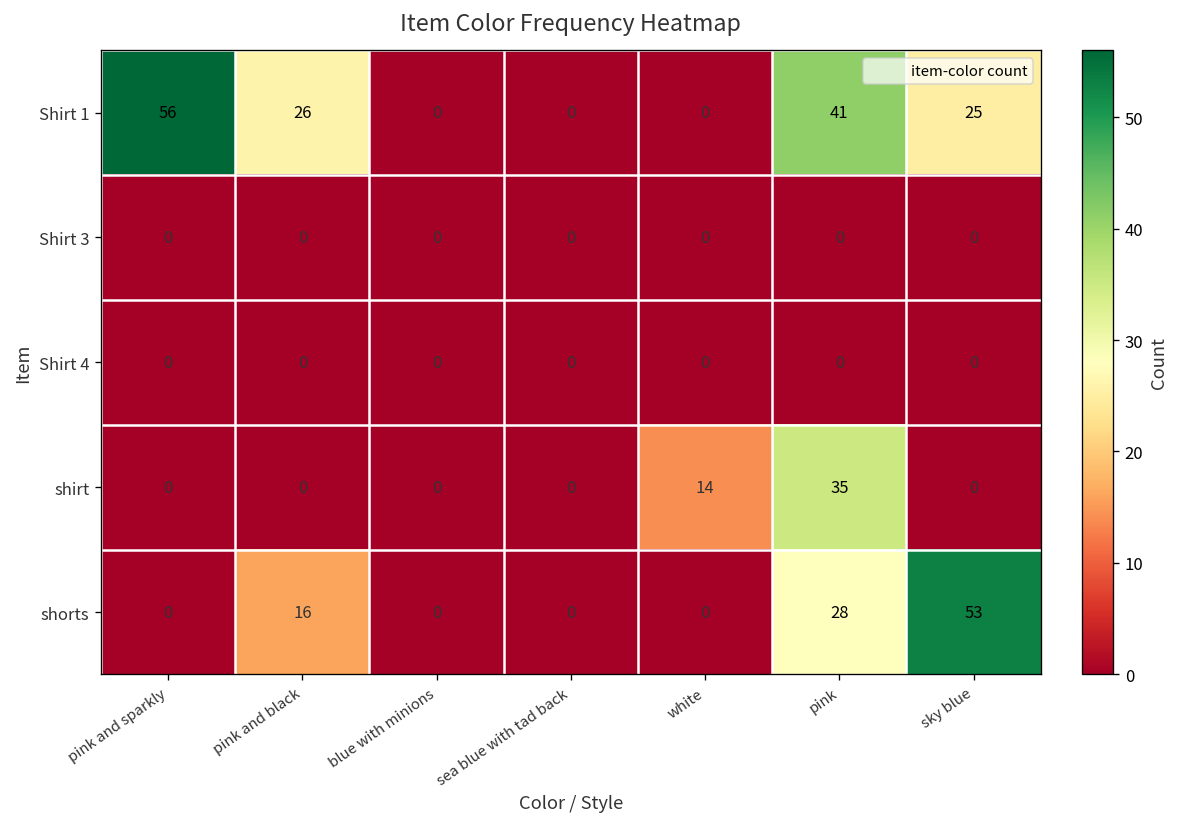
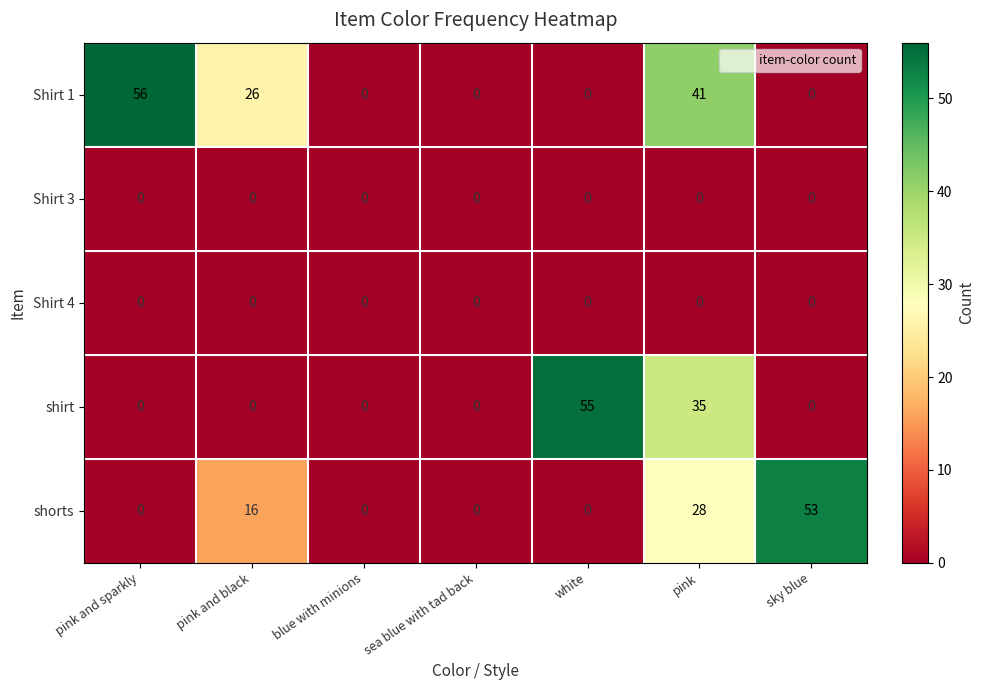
Shirt 1, sky blue: 25 -> 0
shirt, white: 14 -> 55
